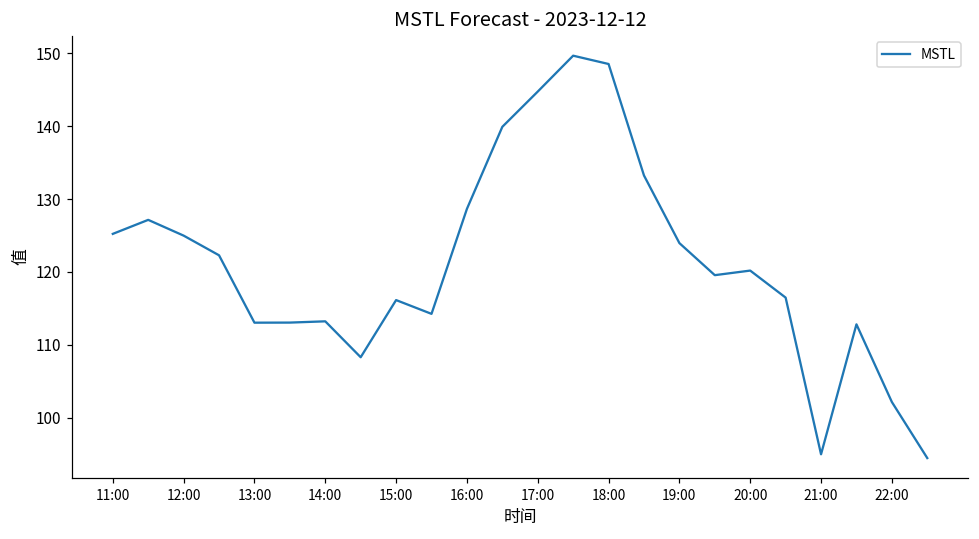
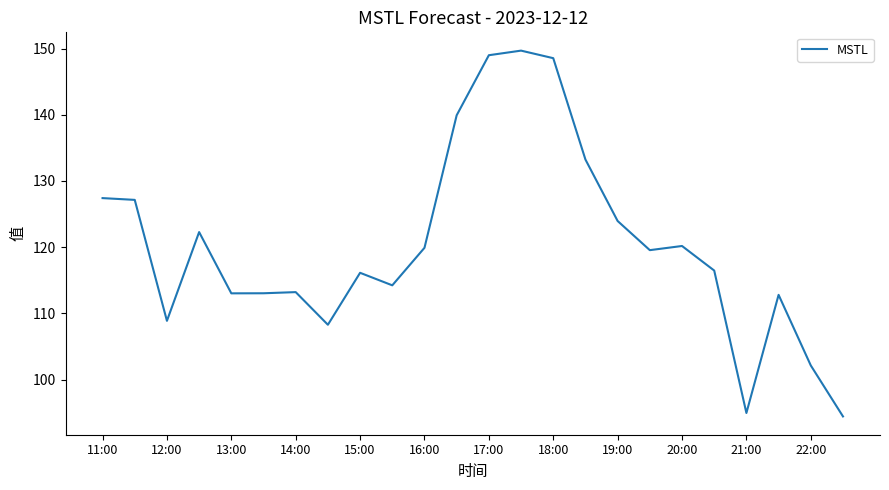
11:00: 125 -> 127
12:00: 125 -> 109
16:00: 129 -> 120
17:00: 145 -> 149
